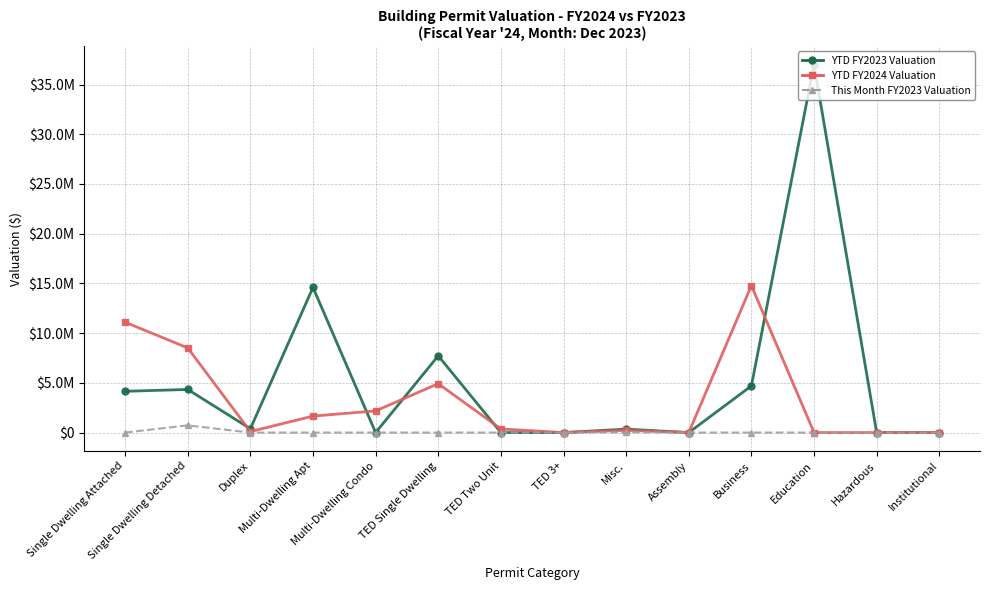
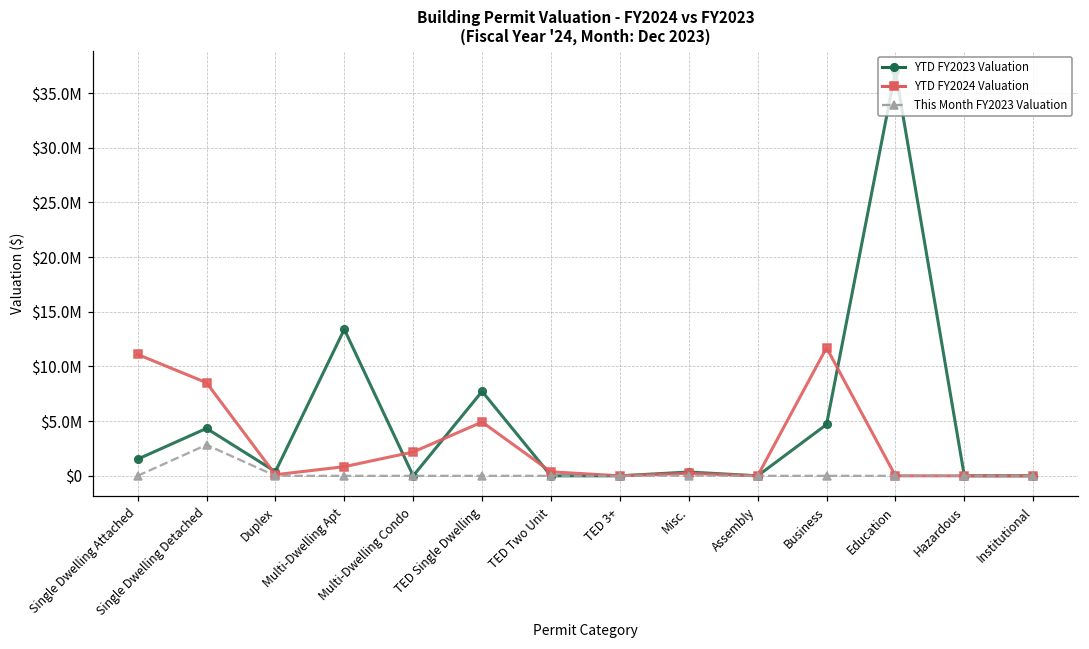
YTD FY2023 Valuation, Single Dwelling Attached: $4000000 -> $2000000
This Month FY2023 Valuation, Single Dwelling Detached: $1000000 -> $3000000
YTD FY2023 Valuation, Multi-Dwelling Apt: $15000000 -> $13000000
YTD FY2024 Valuation, Multi-Dwelling Apt: $2000000 -> $1000000
YTD FY2024 Valuation, Business: $15000000 -> $12000000
